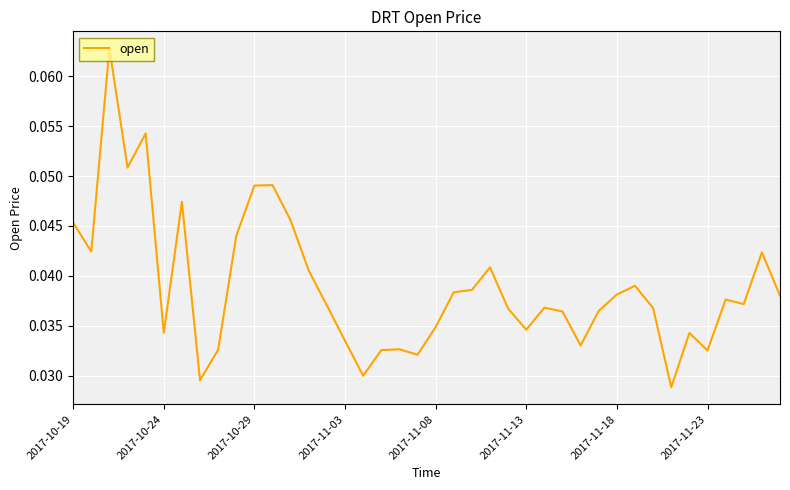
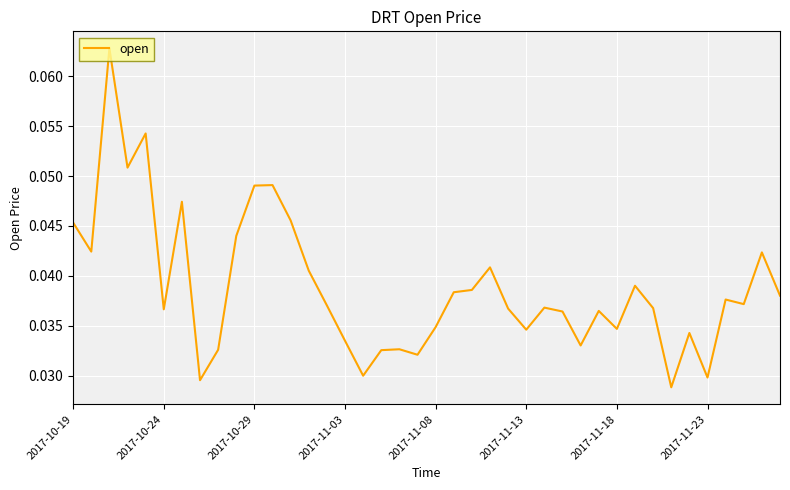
2017-10-24: 0.034 -> 0.037
2017-11-18: 0.038 -> 0.035
2017-11-23: 0.033 -> 0.030
